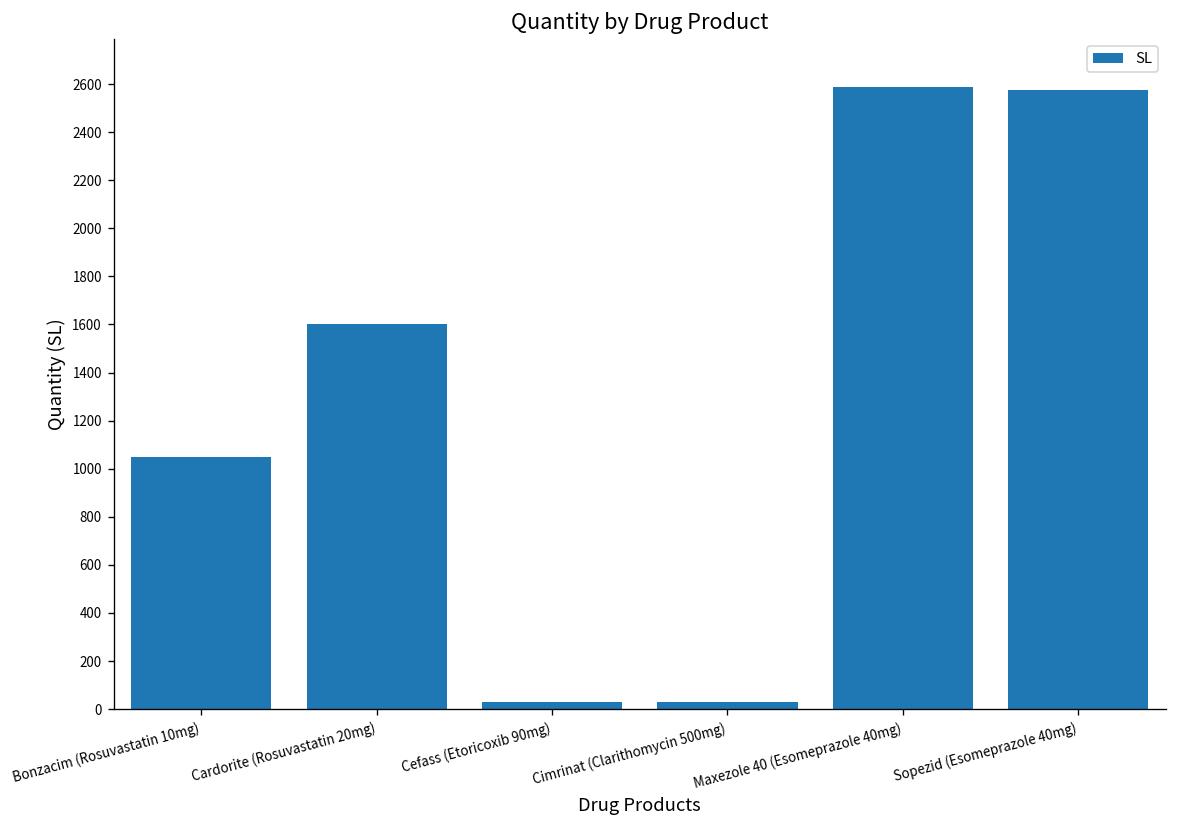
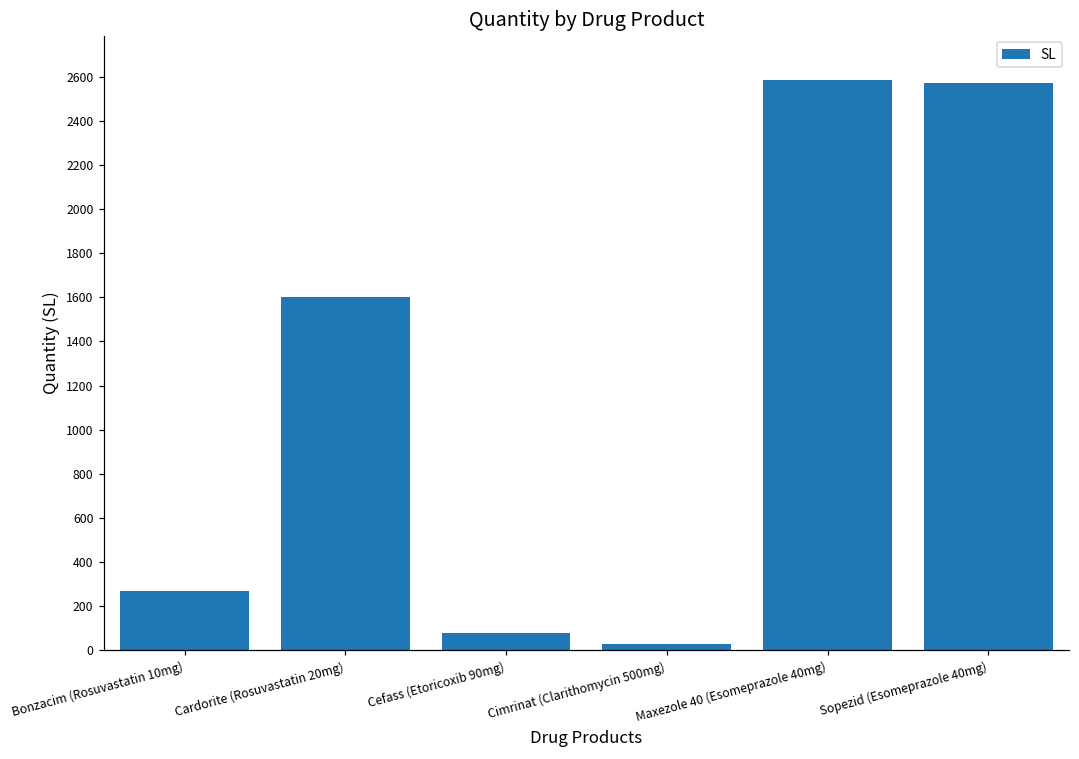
Bonzacim (Rosuvastatin 10mg): 1050 -> 270
Cefass (Etoricoxib 90mg): 30 -> 80
